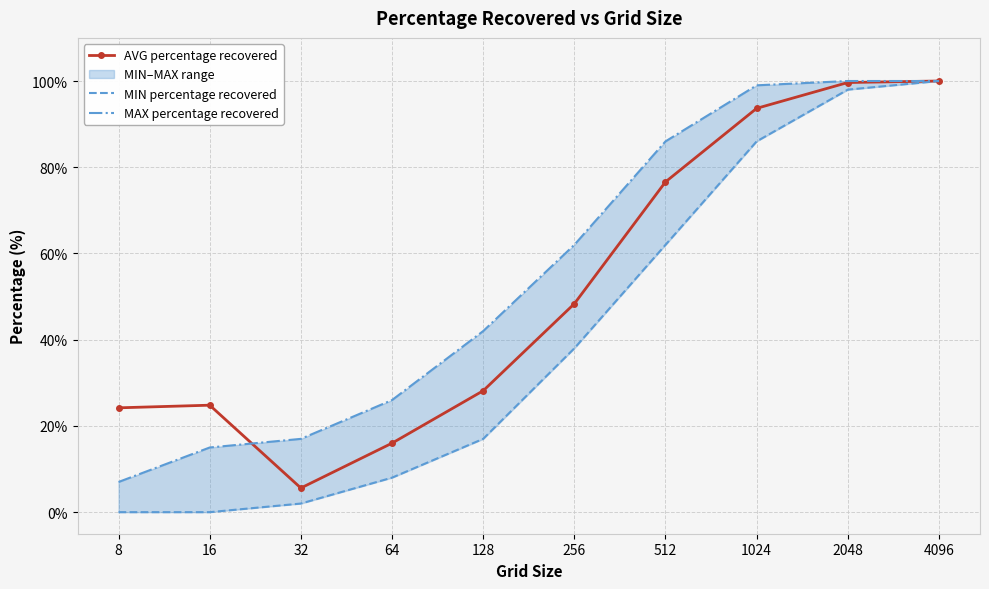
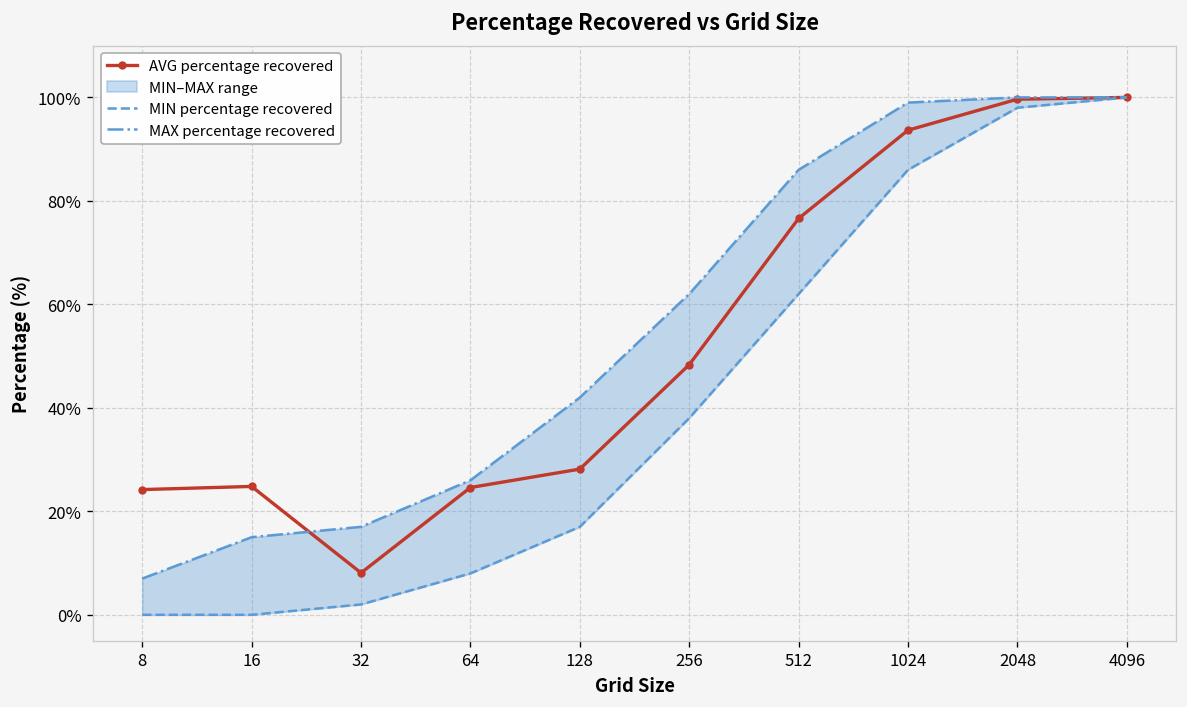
AVG percentage recovered, 32: 6% -> 8%
AVG percentage recovered, 64: 16% -> 25%
